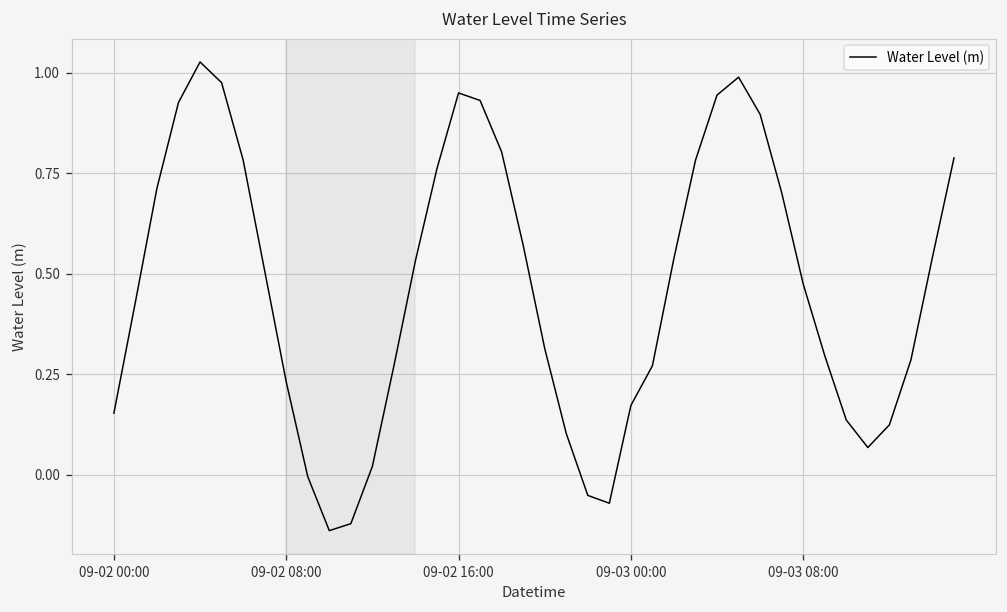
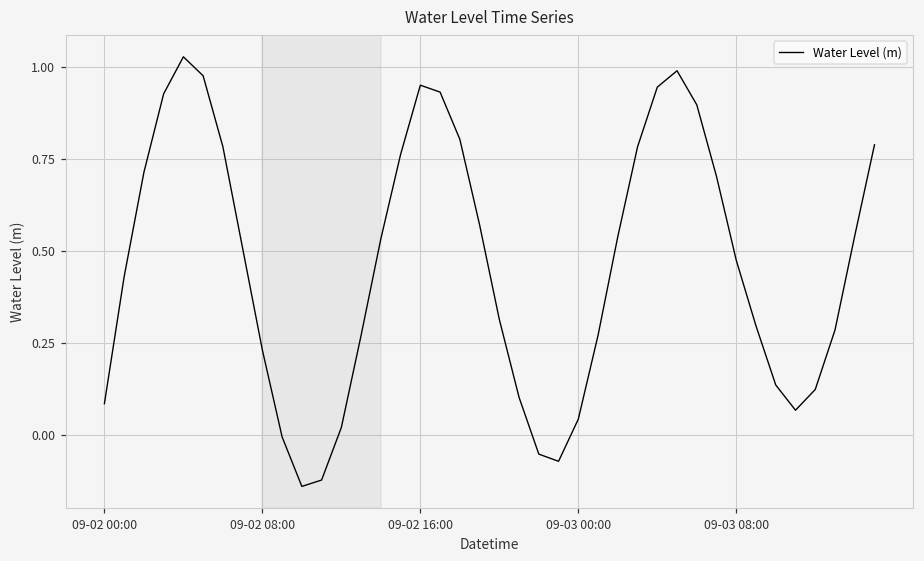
09-02 00:00: 0.15 -> 0.09
09-03 00:00: 0.17 -> 0.04
